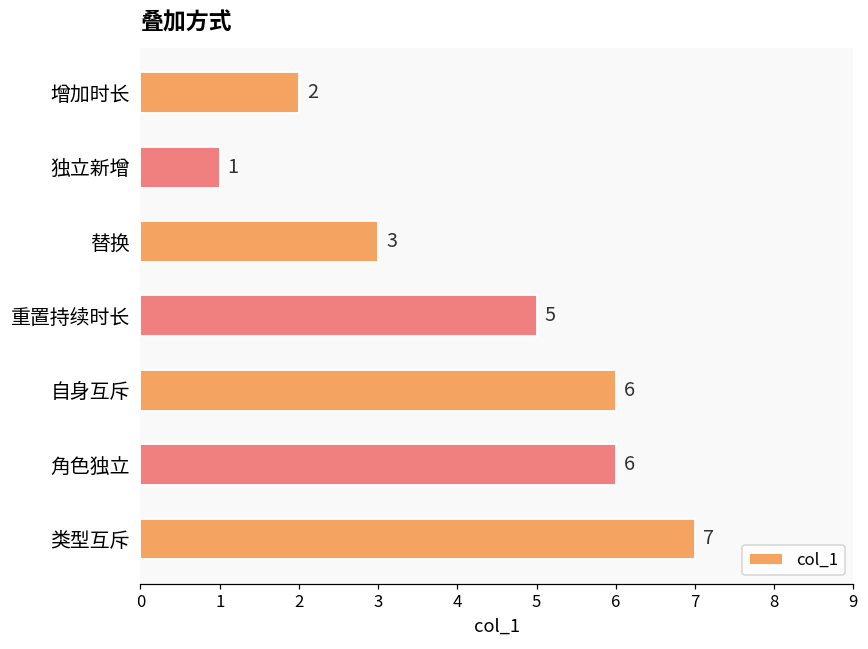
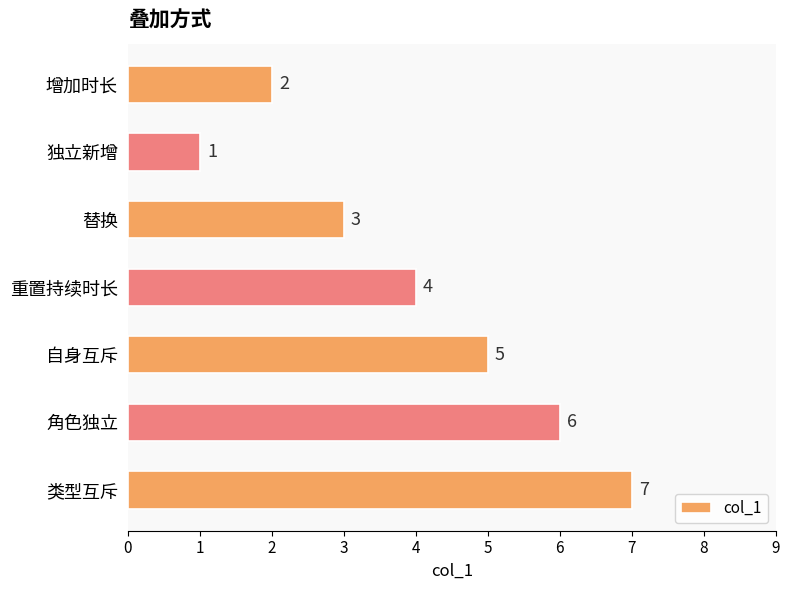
重置持续时长: 5 -> 4
自身互斥: 6 -> 5
